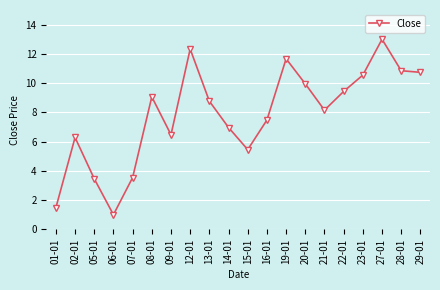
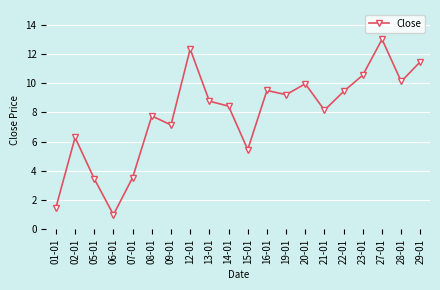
08-01: 9.1 -> 7.8
09-01: 6.5 -> 7.1
14-01: 7.0 -> 8.4
16-01: 7.5 -> 9.5
19-01: 11.7 -> 9.2
28-01: 10.8 -> 10.1
29-01: 10.7 -> 11.5
